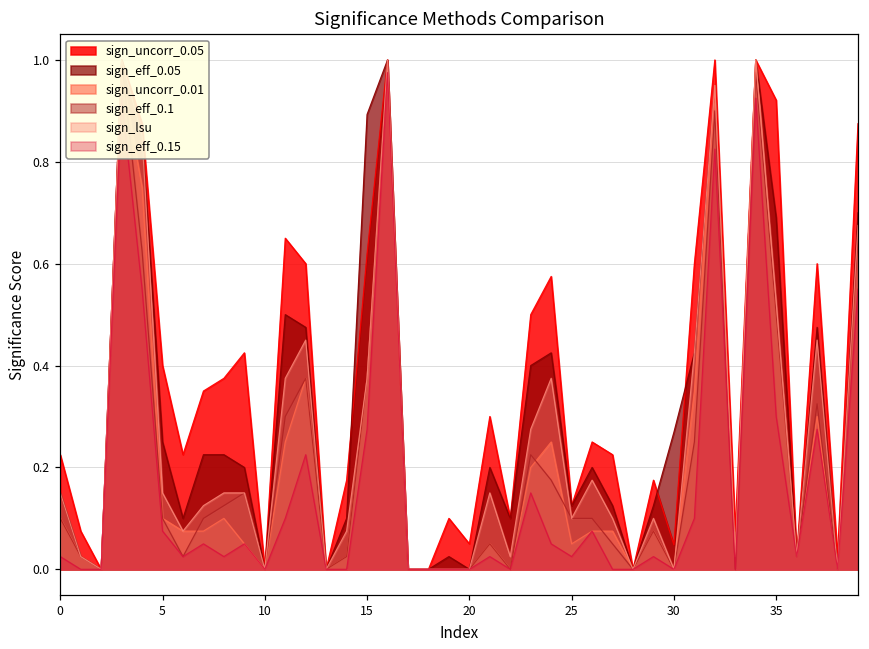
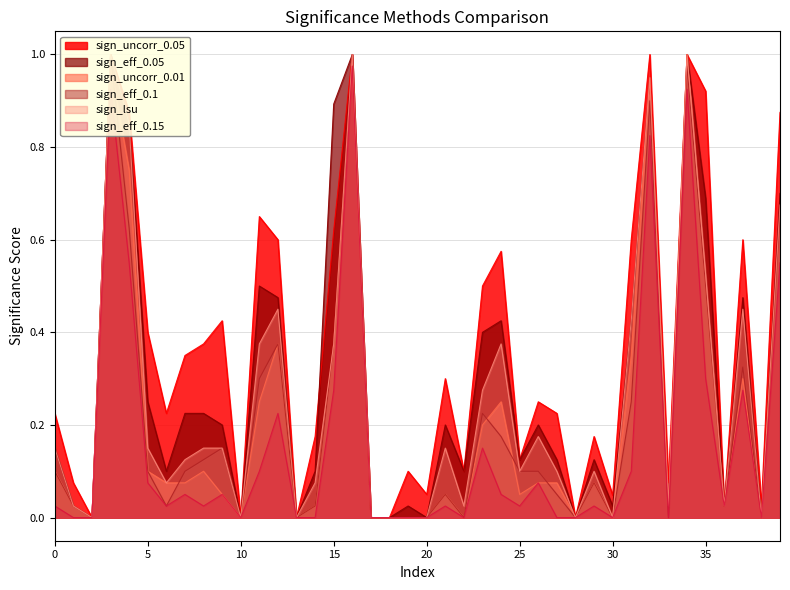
sign_eff_0.05, 30: 0.27 -> 0.03
